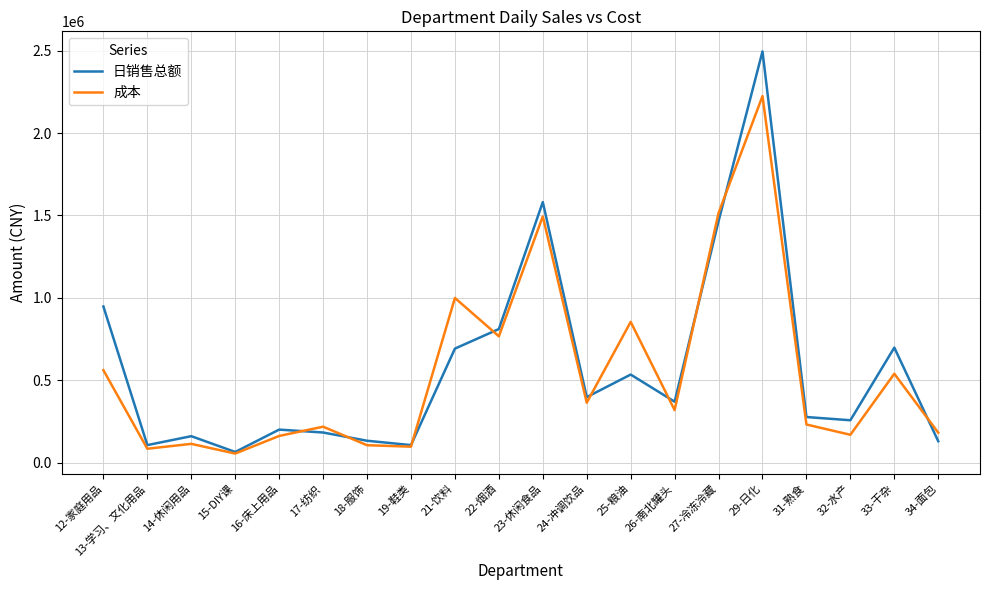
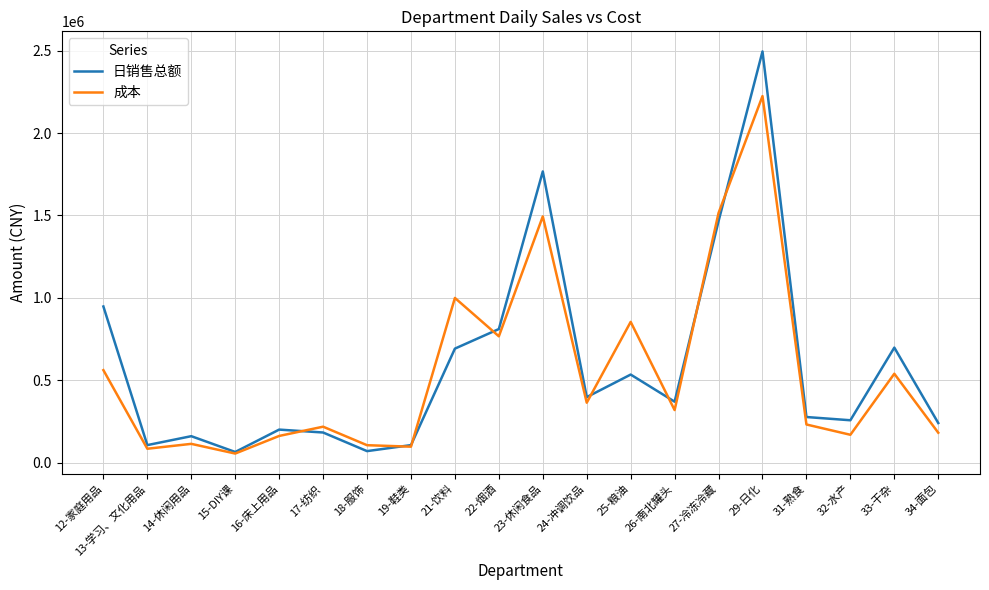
日销售总额, 18-服饰: 130000 -> 70000
日销售总额, 23-休闲食品: 1580000 -> 1770000
日销售总额, 34-面包: 130000 -> 240000
